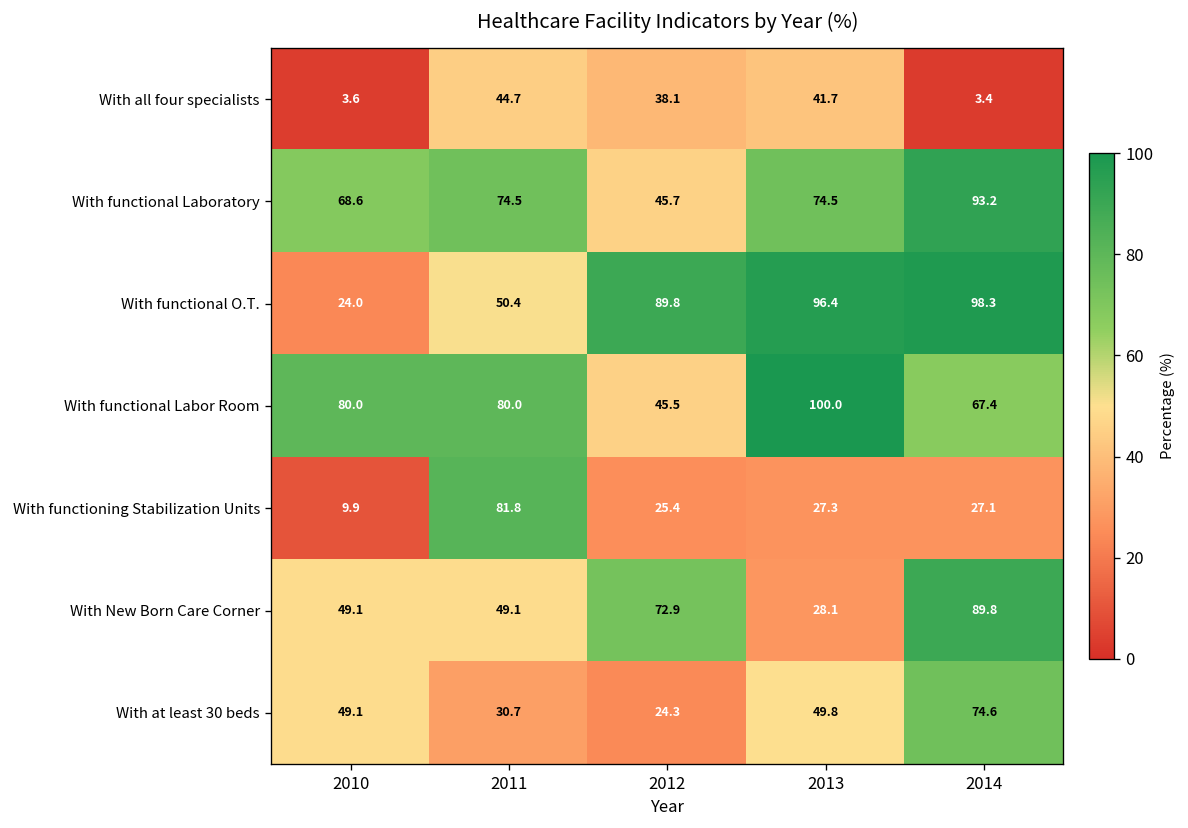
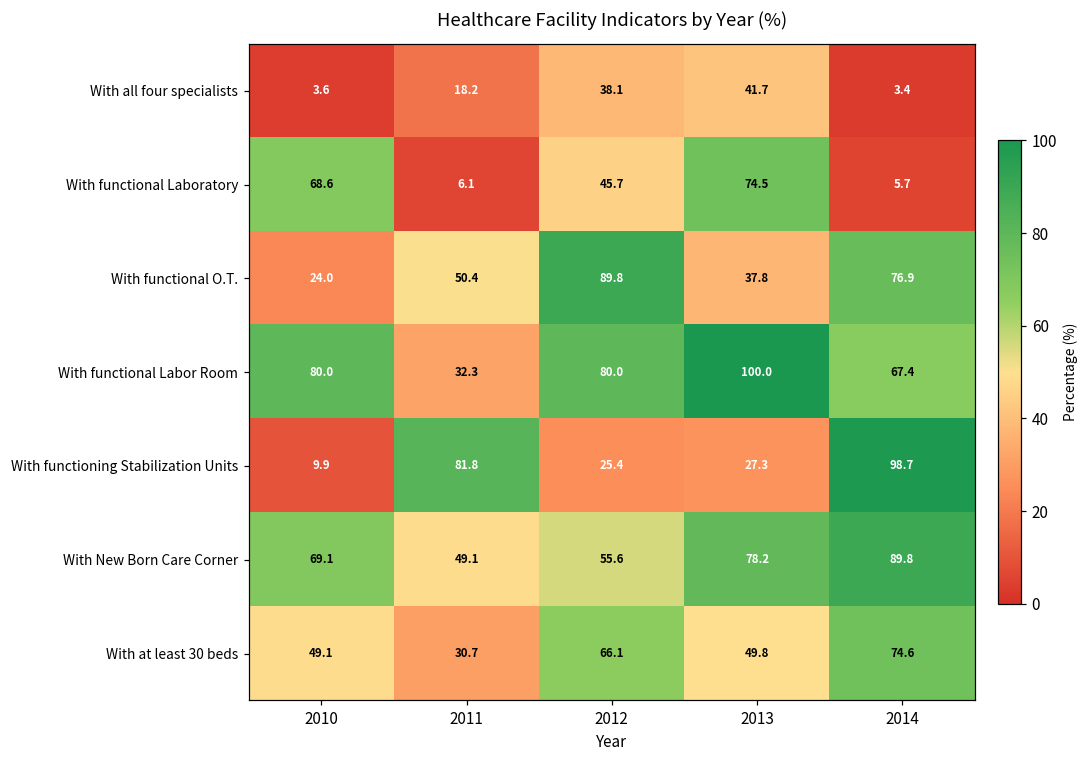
With all four specialists, 2011: 44.7 -> 18.2
With functional Laboratory, 2011: 74.5 -> 6.1
With functional Laboratory, 2014: 93.2 -> 5.7
With functional O.T., 2013: 96.4 -> 37.8
With functional O.T., 2014: 98.3 -> 76.9
With functional Labor Room, 2011: 80.0 -> 32.3
With functional Labor Room, 2012: 45.5 -> 80.0
With functioning Stabilization Units, 2014: 27.1 -> 98.7
With New Born Care Corner, 2010: 49.1 -> 69.1
With New Born Care Corner, 2012: 72.9 -> 55.6
With New Born Care Corner, 2013: 28.1 -> 78.2
With at least 30 beds, 2012: 24.3 -> 66.1
